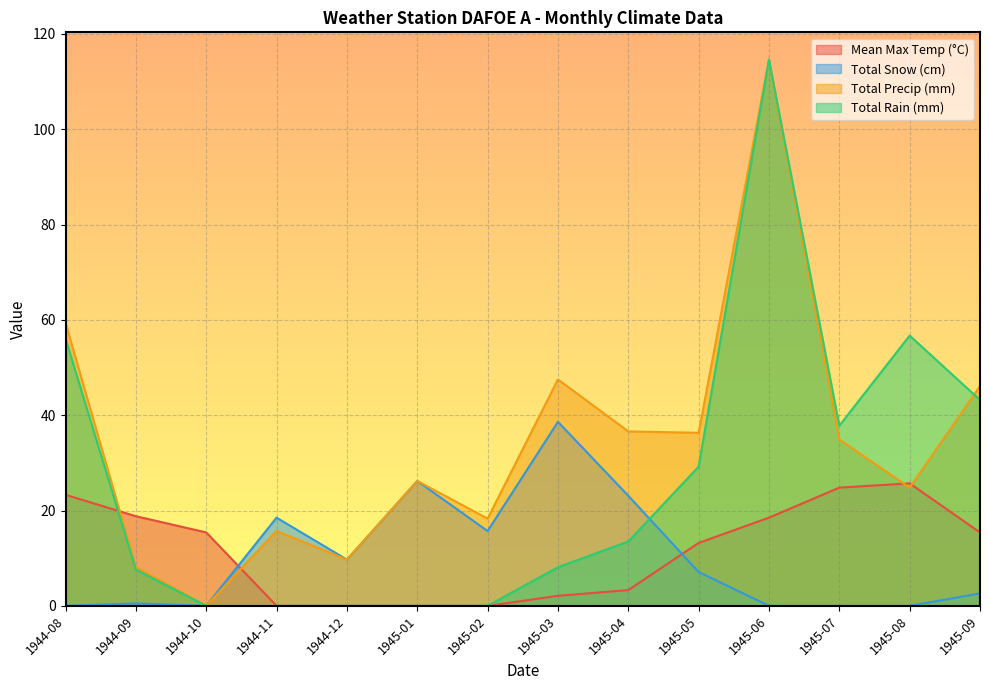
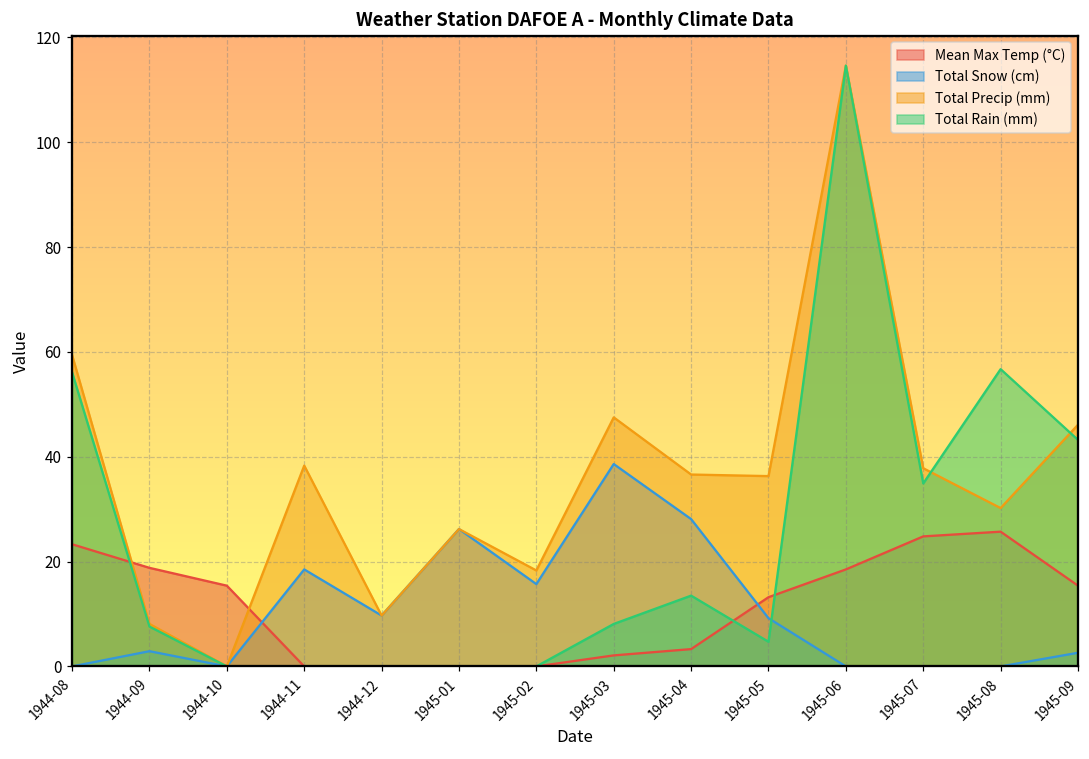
Total Snow (cm), 1944-09: 1 -> 3
Total Precip (mm), 1944-11: 16 -> 38
Total Snow (cm), 1945-04: 23 -> 28
Total Snow (cm), 1945-05: 7 -> 9
Total Rain (mm), 1945-05: 29 -> 5
Total Precip (mm), 1945-07: 35 -> 38
Total Rain (mm), 1945-07: 38 -> 35
Total Precip (mm), 1945-08: 25 -> 30
